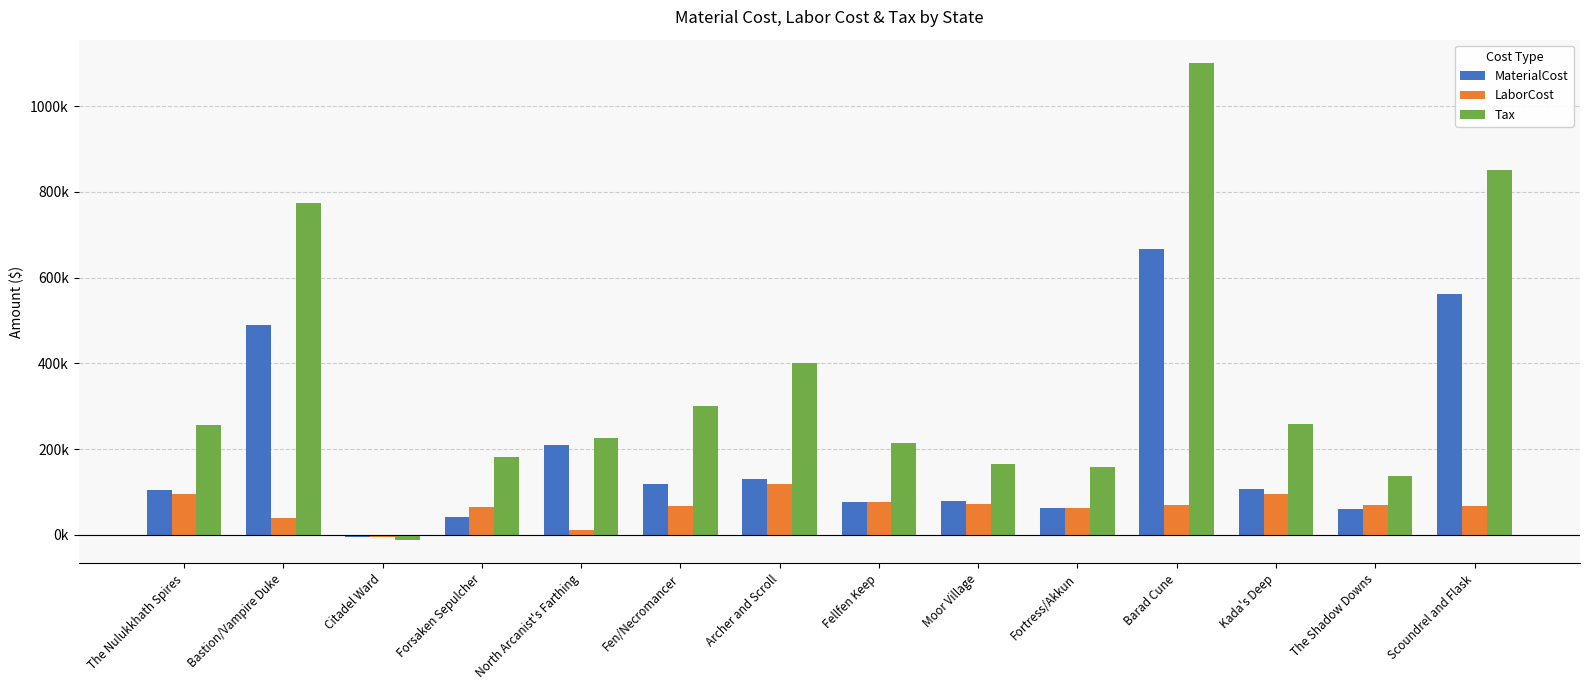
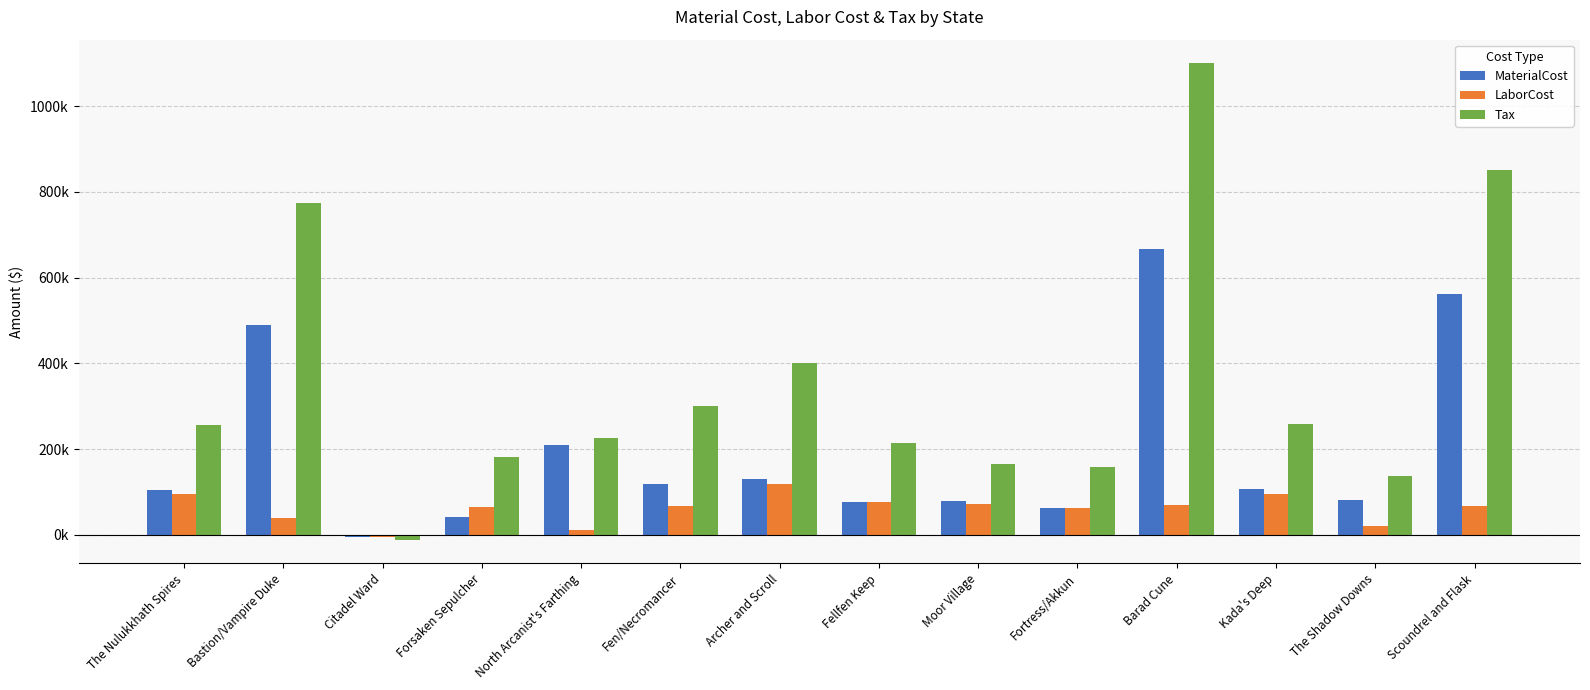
MaterialCost, The Shadow Downs: 60000 -> 80000
LaborCost, The Shadow Downs: 70000 -> 20000
